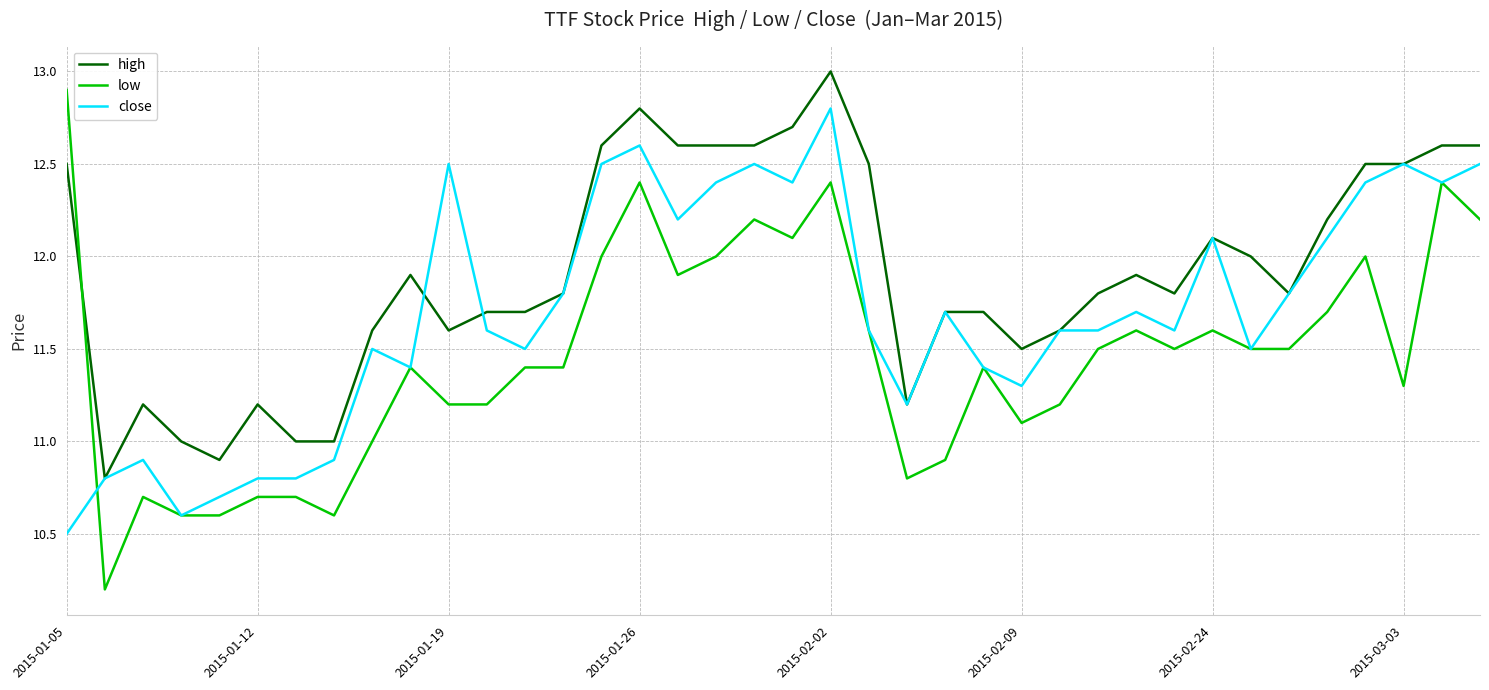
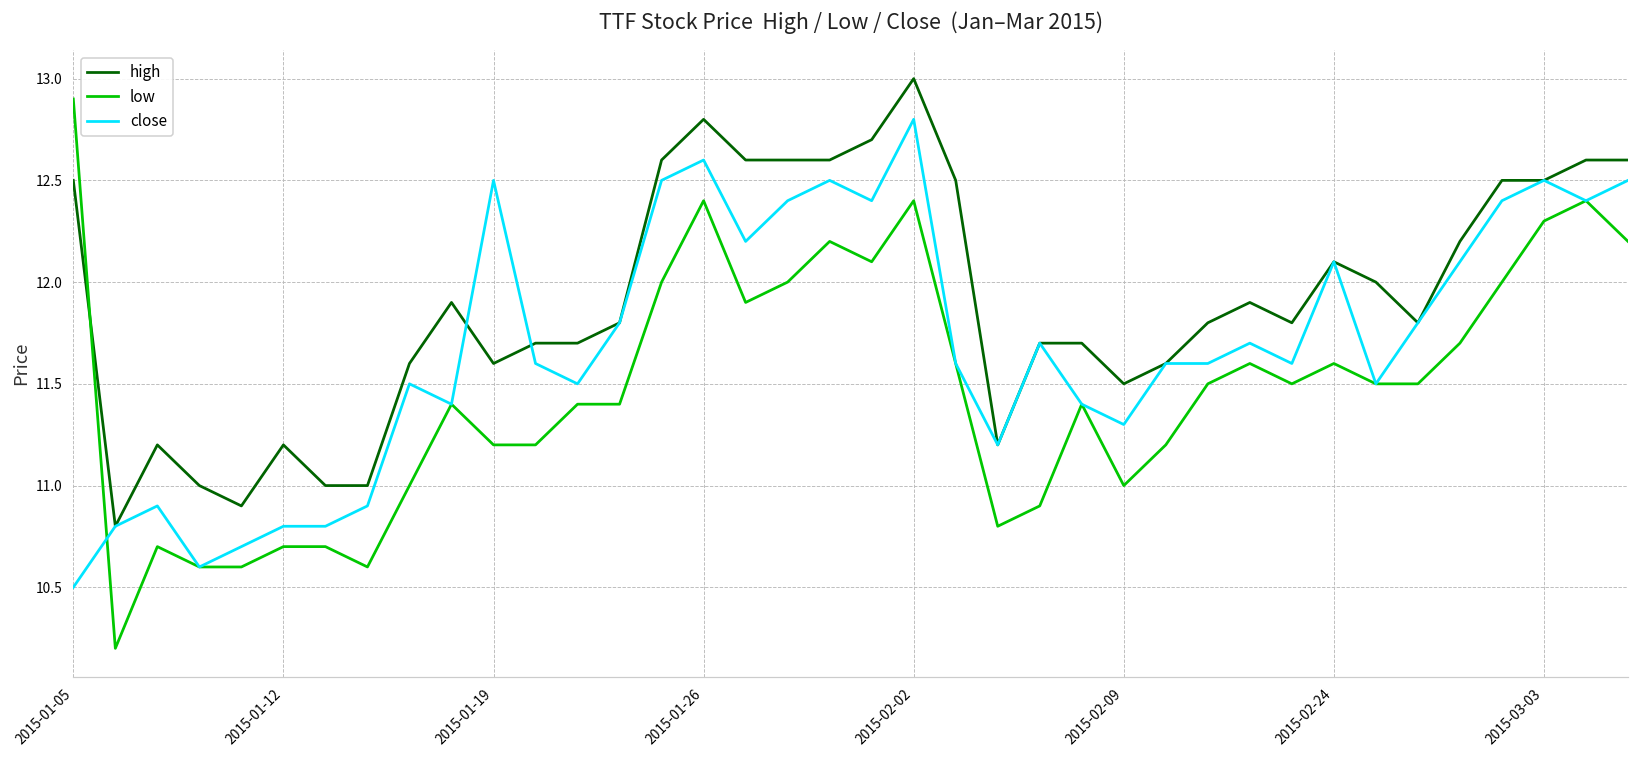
low, 2015-02-09: 11.1 -> 11.0
low, 2015-03-03: 11.3 -> 12.3
